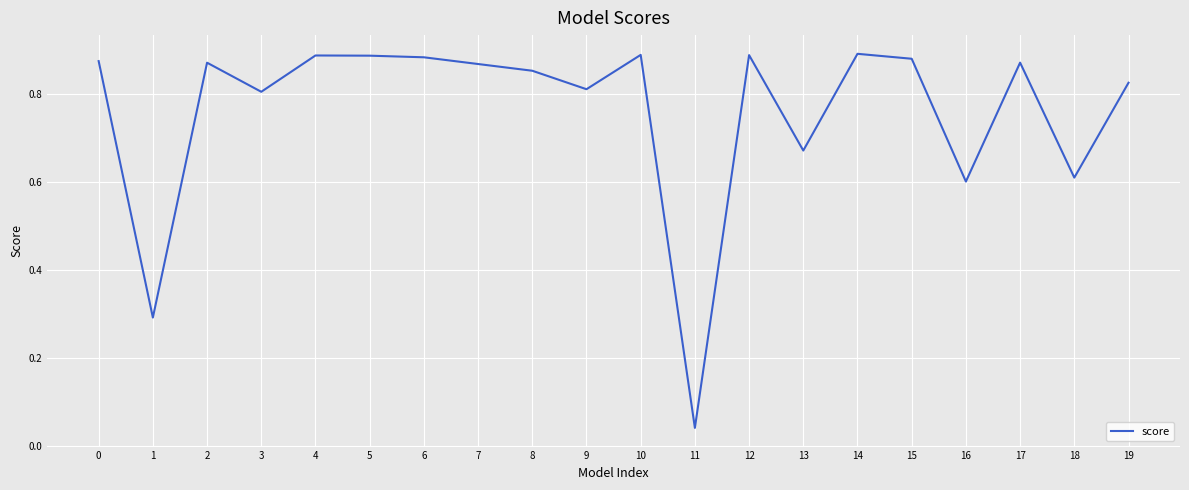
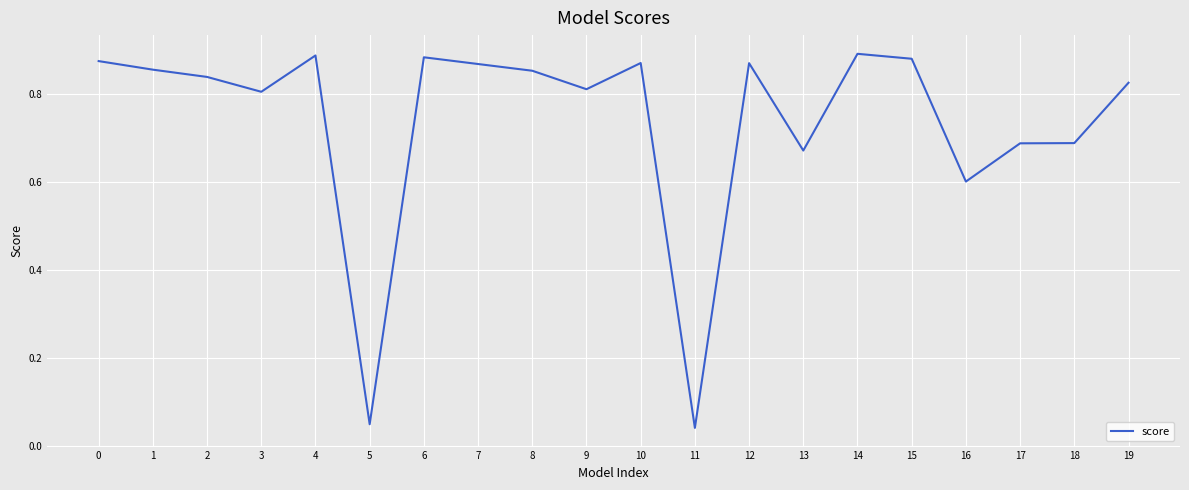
1: 0.29 -> 0.86
2: 0.87 -> 0.84
5: 0.89 -> 0.05
10: 0.89 -> 0.87
12: 0.89 -> 0.87
17: 0.87 -> 0.69
18: 0.61 -> 0.69
